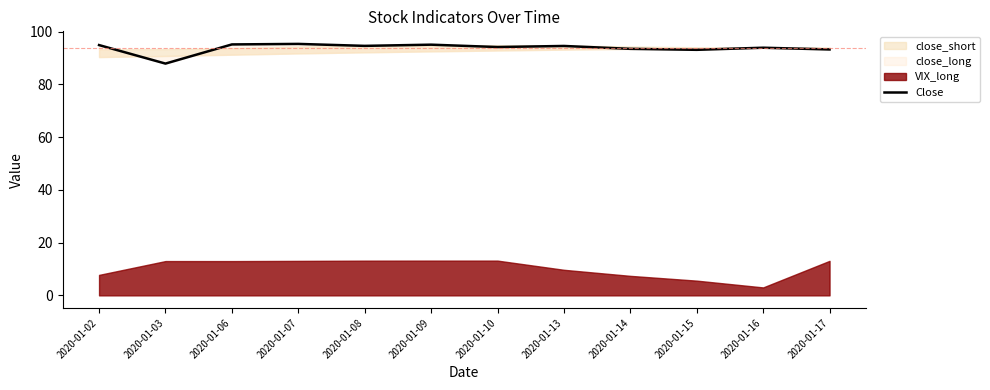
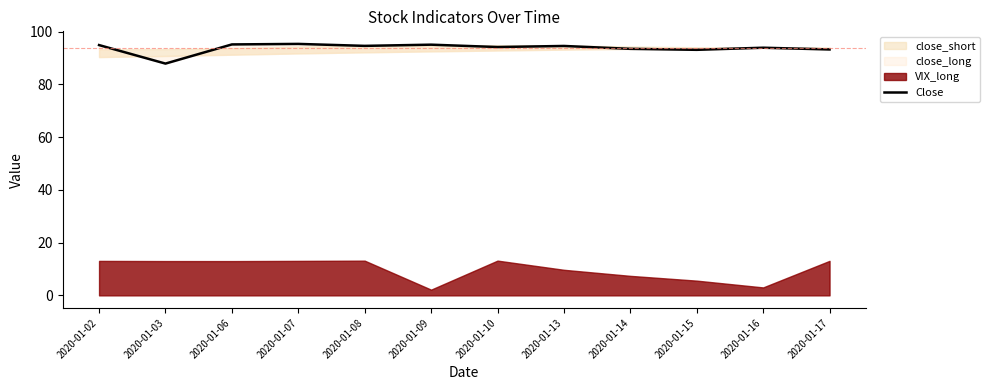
VIX_long, 2020-01-02: 8 -> 13
VIX_long, 2020-01-09: 13 -> 2
